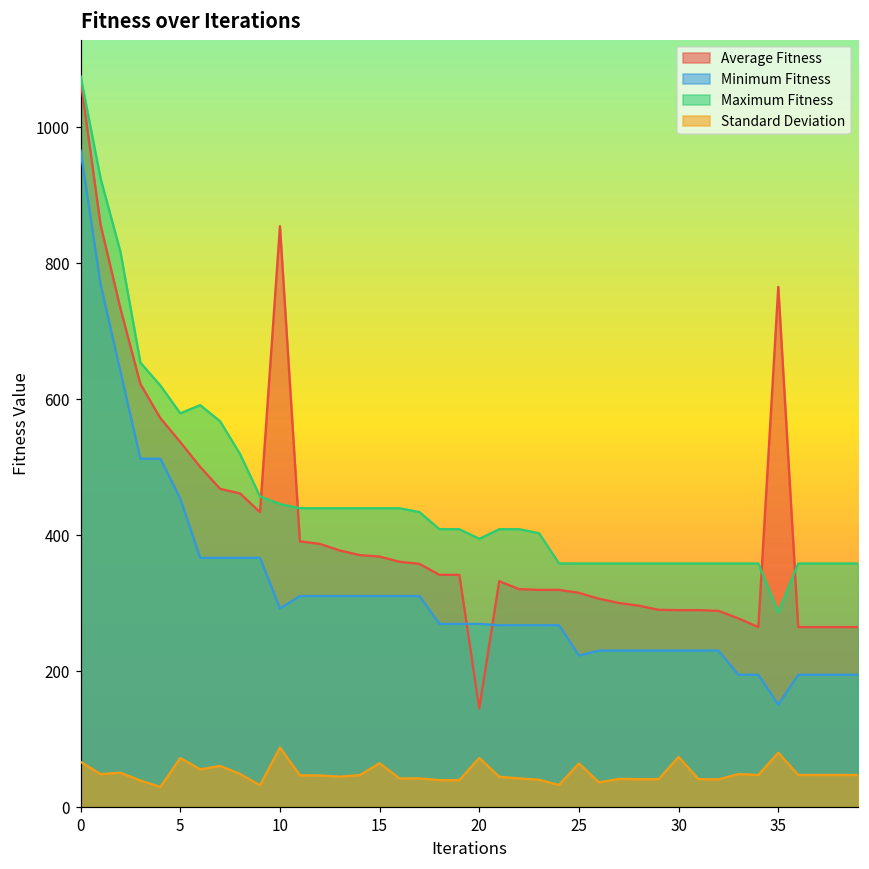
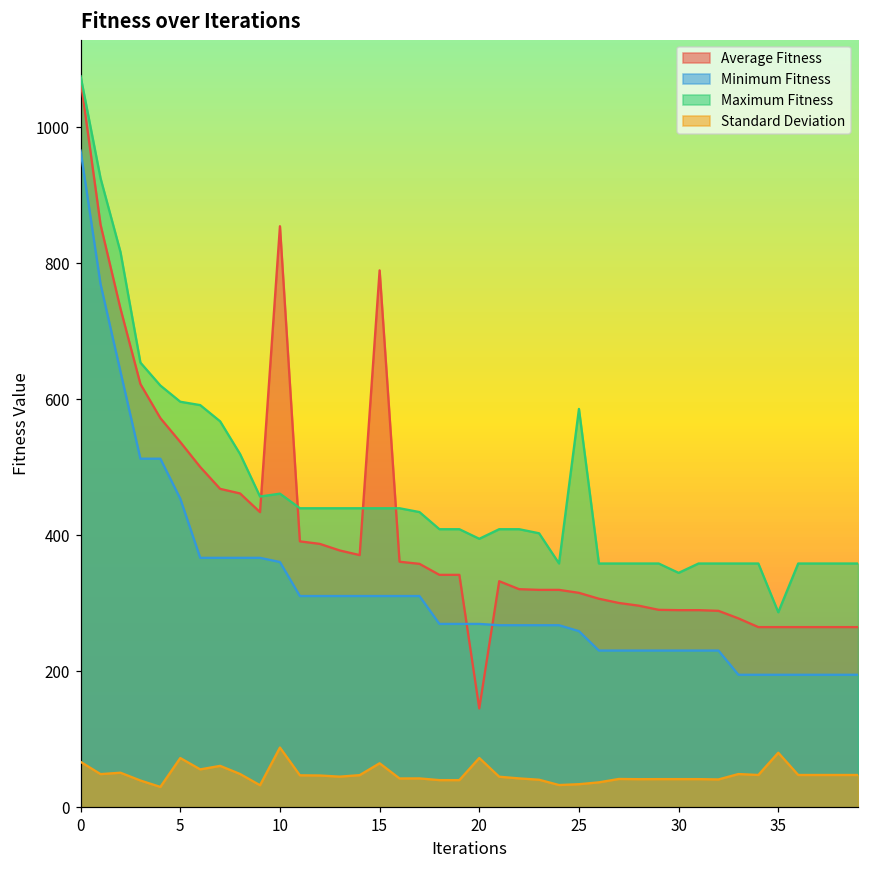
Maximum Fitness, 5: 580 -> 600
Minimum Fitness, 10: 290 -> 360
Maximum Fitness, 10: 450 -> 460
Average Fitness, 15: 370 -> 790
Minimum Fitness, 25: 220 -> 260
Maximum Fitness, 25: 360 -> 590
Standard Deviation, 25: 60 -> 30
Maximum Fitness, 30: 360 -> 340
Standard Deviation, 30: 70 -> 40
Average Fitness, 35: 770 -> 260
Minimum Fitness, 35: 150 -> 190
